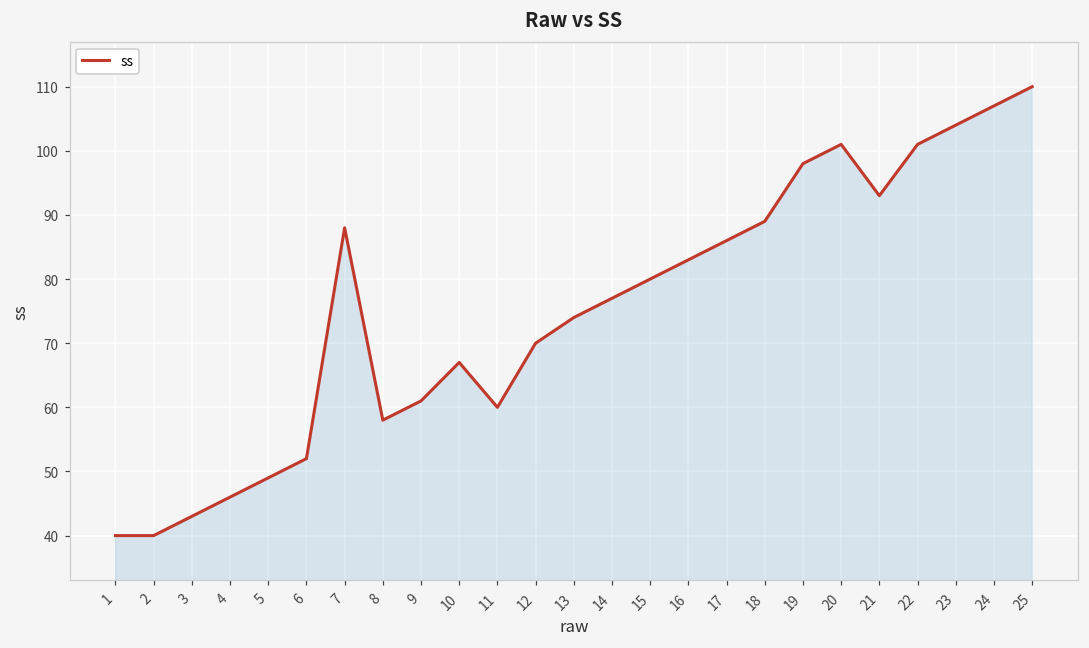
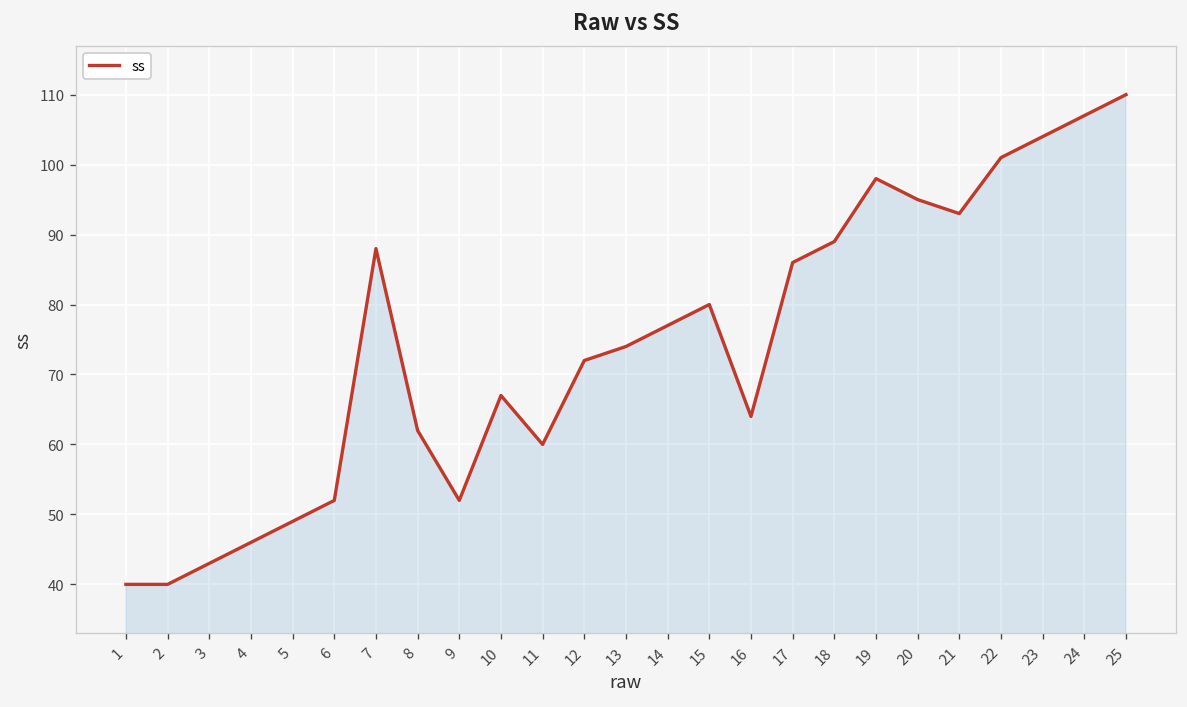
8: 58 -> 62
9: 61 -> 52
12: 70 -> 72
16: 83 -> 64
20: 101 -> 95
